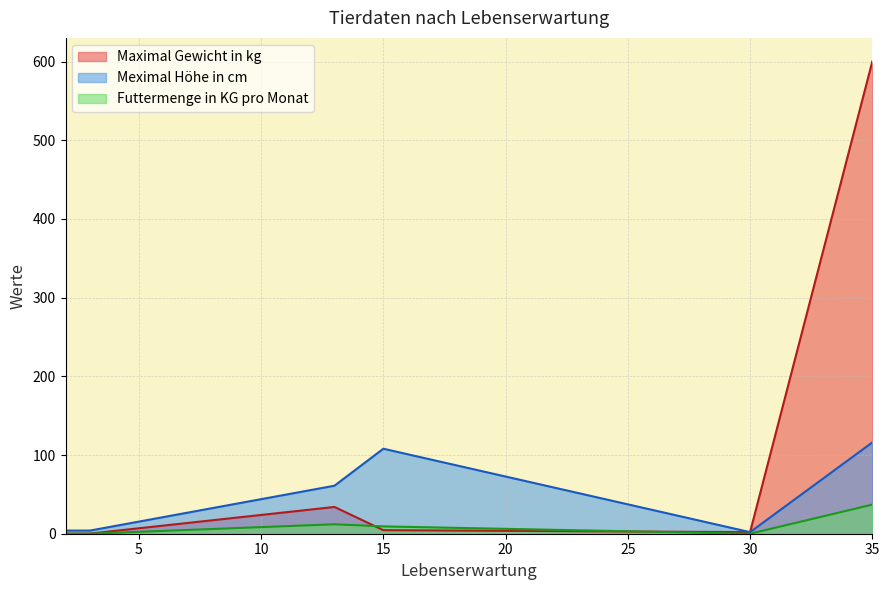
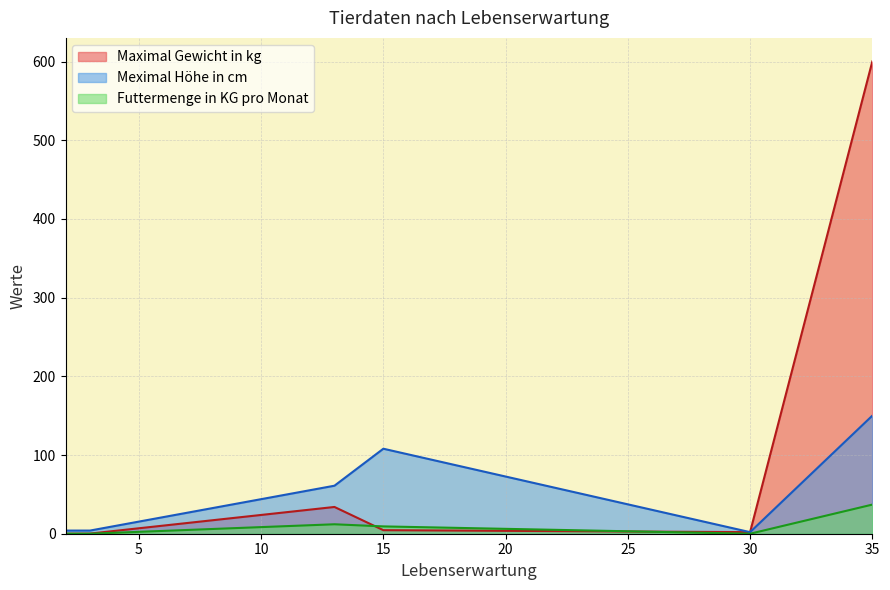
Meximal Höhe in cm, 35: 120 -> 150
